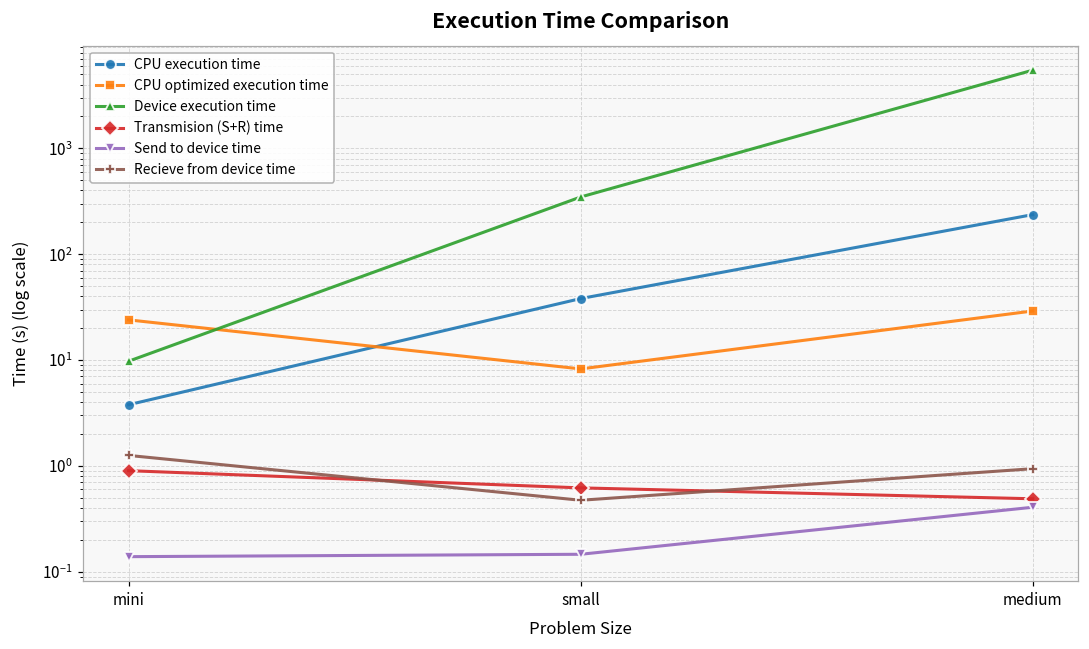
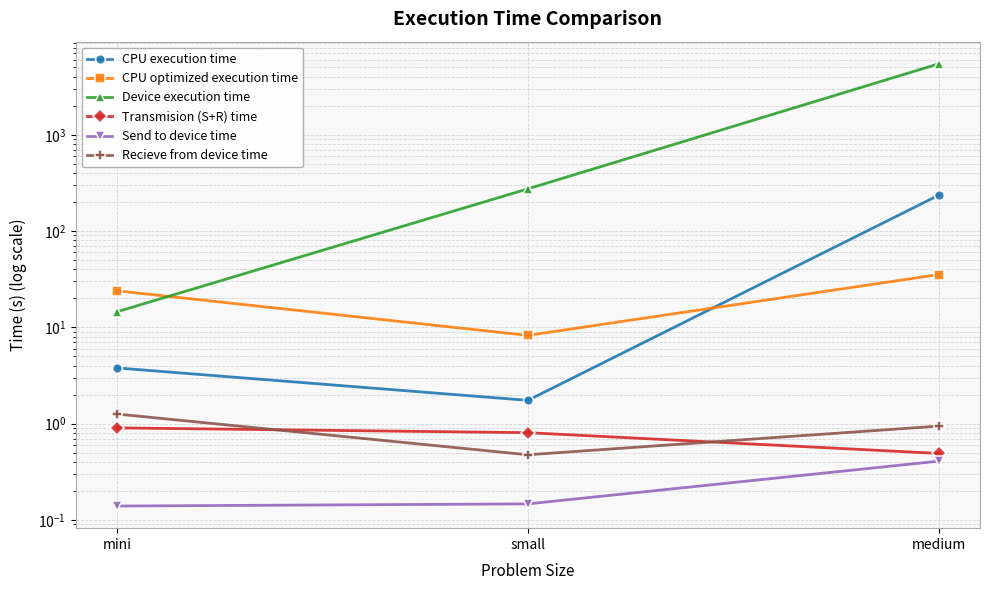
Device execution time, mini: 10 -> 15
CPU execution time, small: 38 -> 1.7
Device execution time, small: 350 -> 270
Transmision (S+R) time, small: 0.6 -> 0.8
CPU optimized execution time, medium: 29 -> 35
